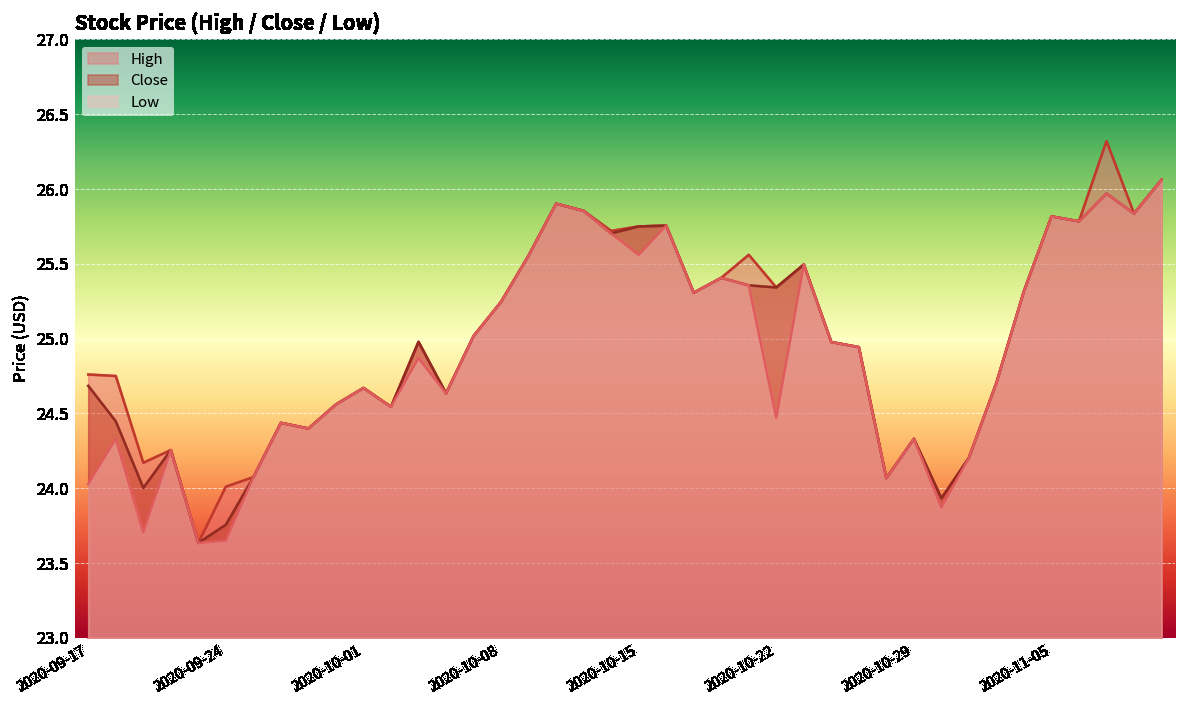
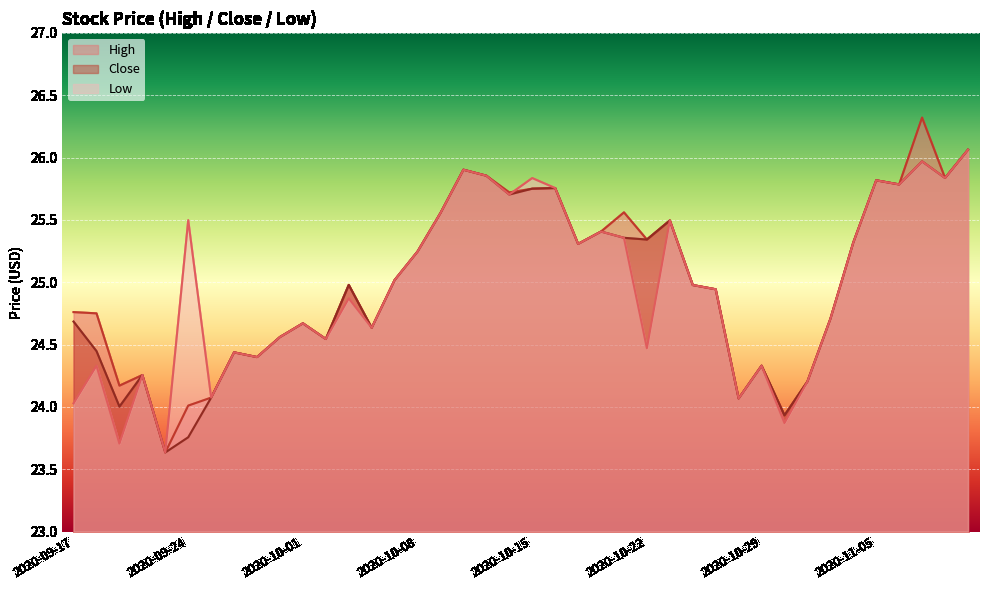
Low, 2020-09-24: 23.65 -> 25.50
Low, 2020-10-15: 25.56 -> 25.83
